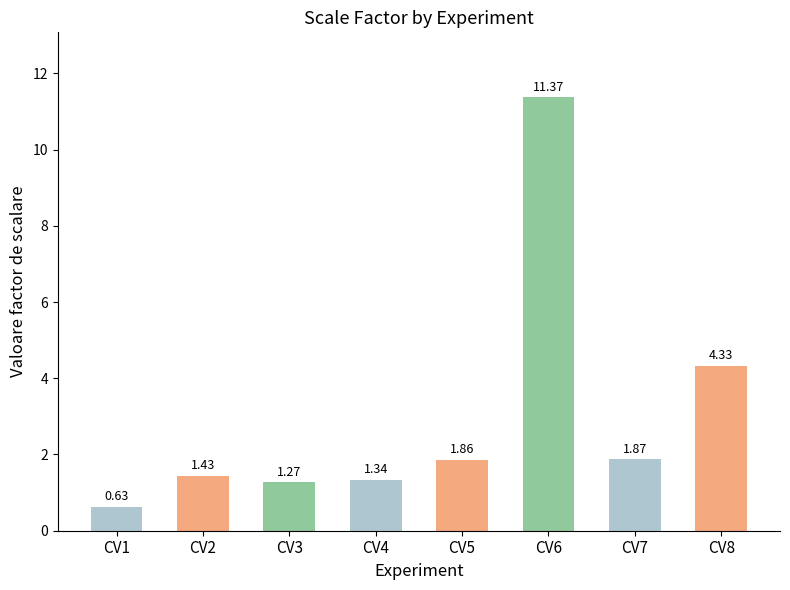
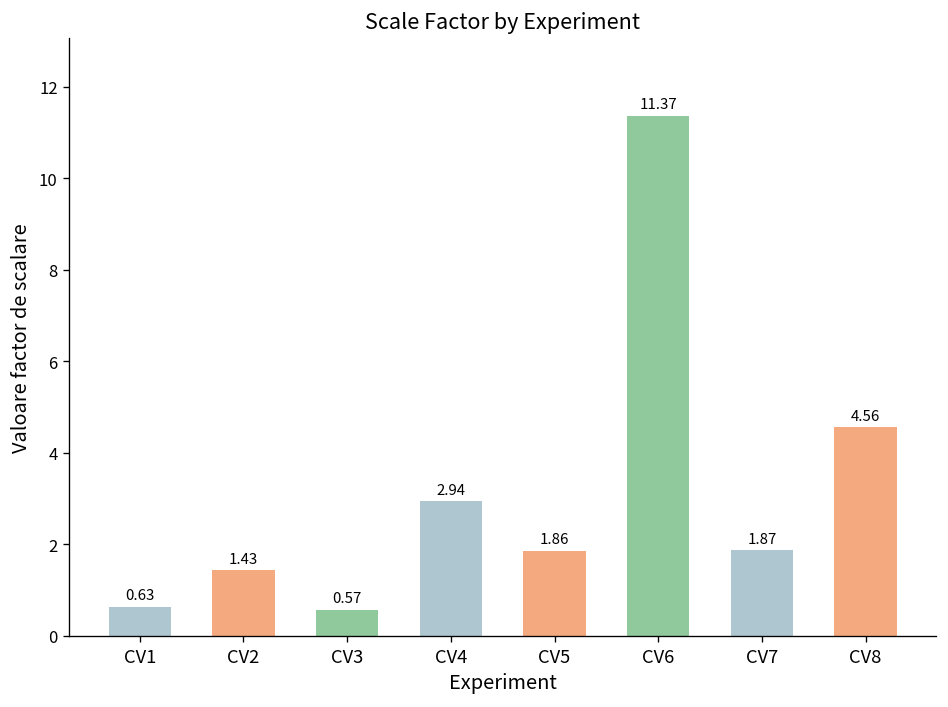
CV3: 1.27 -> 0.57
CV4: 1.34 -> 2.94
CV8: 4.33 -> 4.56
